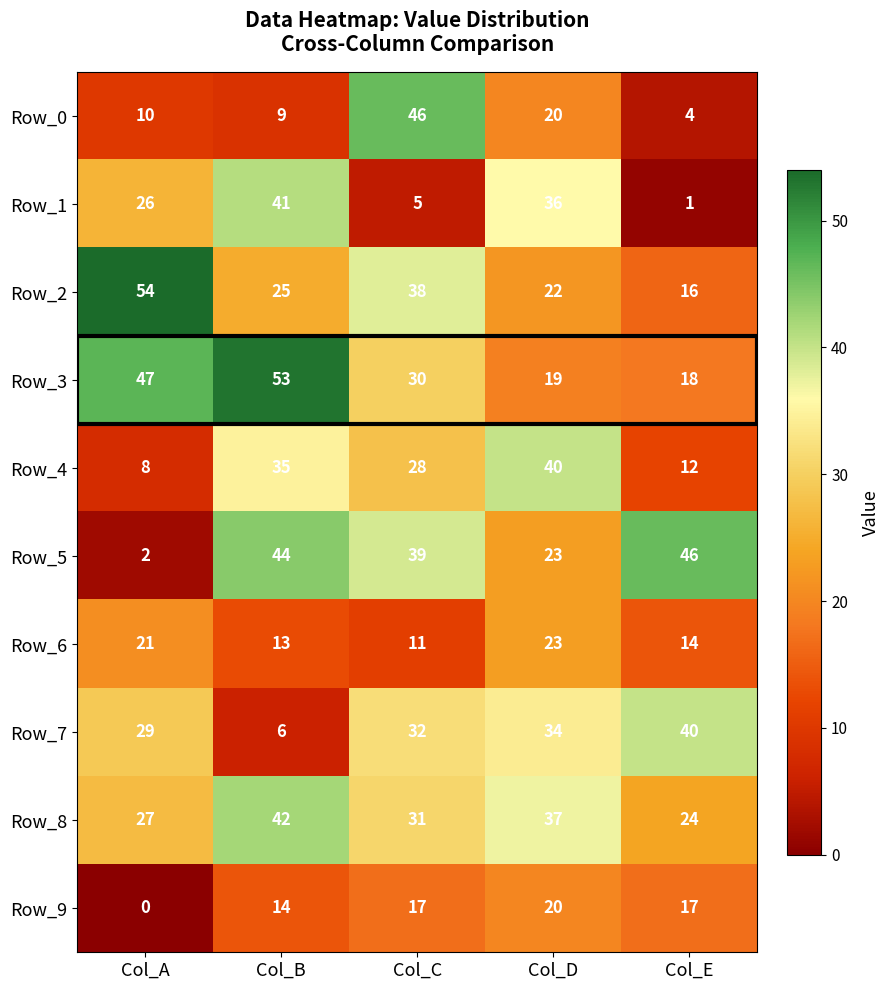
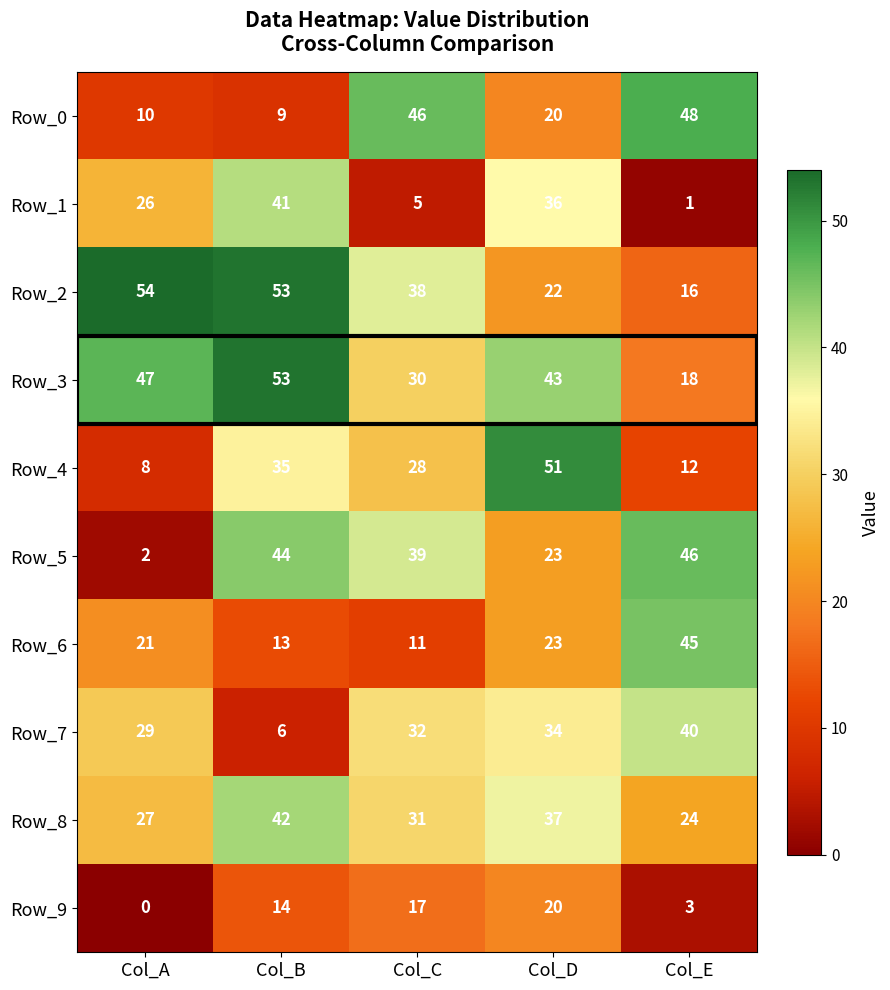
Row_0, Col_E: 4 -> 48
Row_2, Col_B: 25 -> 53
Row_3, Col_D: 19 -> 43
Row_4, Col_D: 40 -> 51
Row_6, Col_E: 14 -> 45
Row_9, Col_E: 17 -> 3
